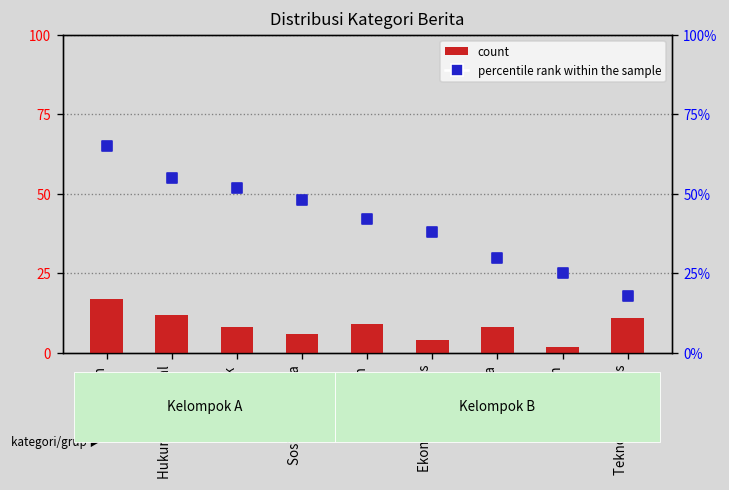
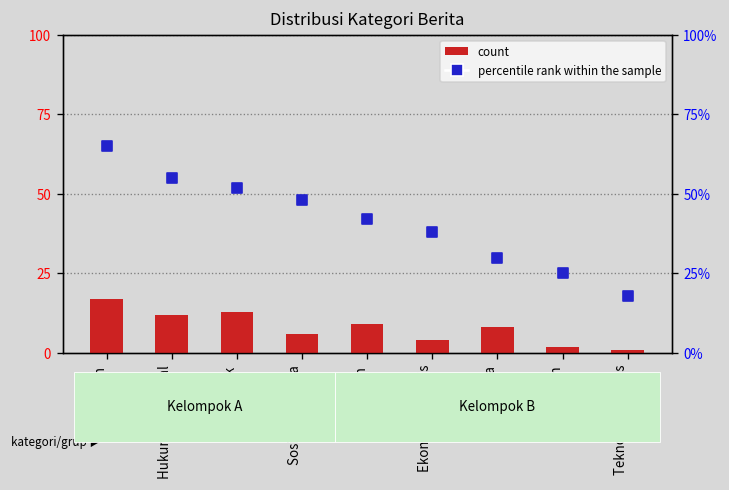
count, Politik: 8 -> 13
count, Teknologi & Sains: 11 -> 1
